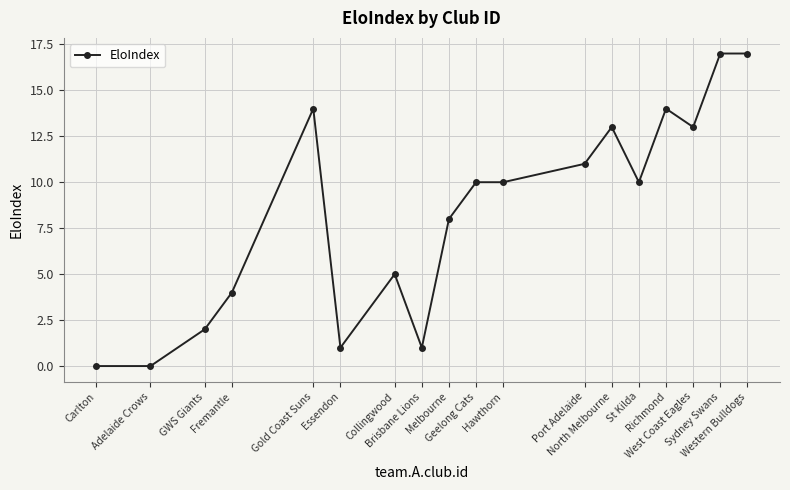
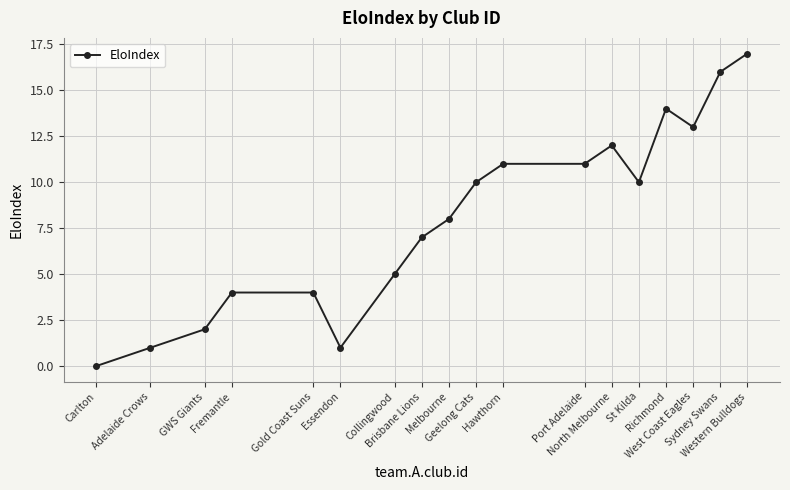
Adelaide Crows: 0 -> 1
Gold Coast Suns: 14 -> 4
Brisbane Lions: 1 -> 7
Hawthorn: 10 -> 11
North Melbourne: 13 -> 12
Sydney Swans: 17 -> 16
